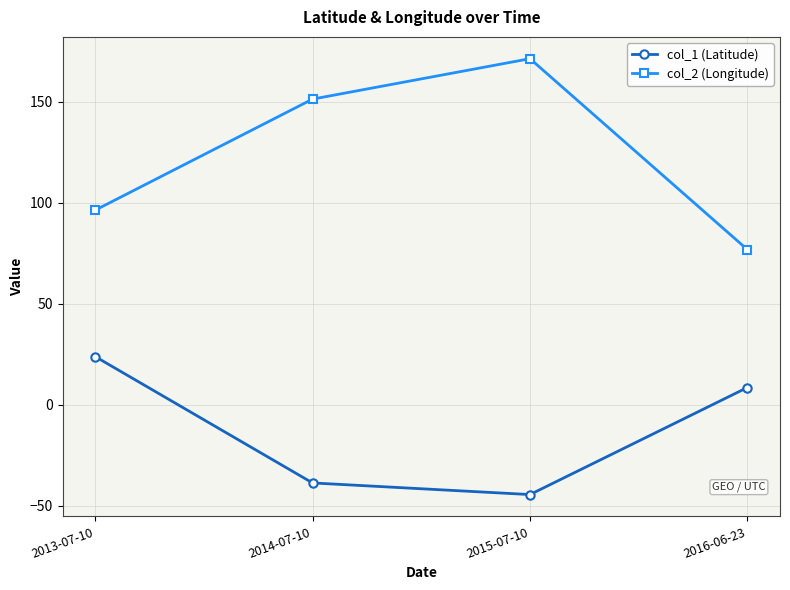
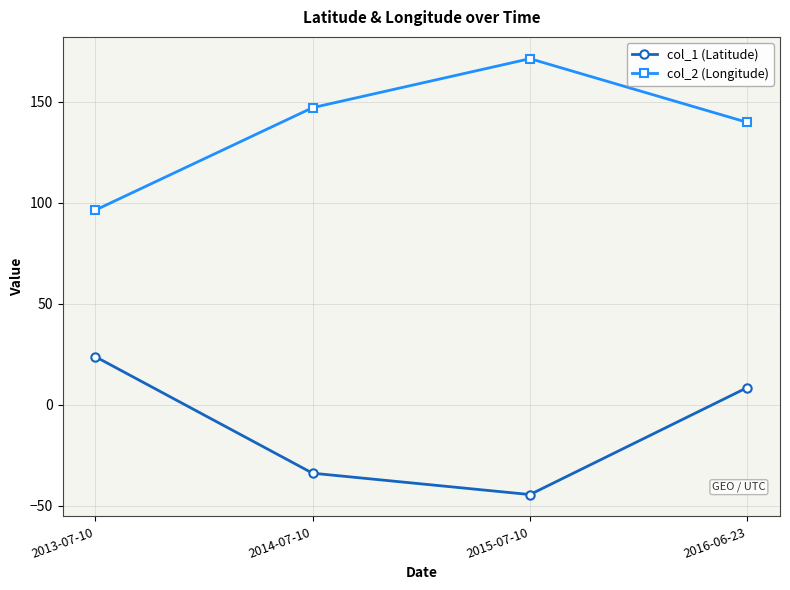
col_1 (Latitude), 2014-07-10: -39 -> -34
col_2 (Longitude), 2014-07-10: 151 -> 147
col_2 (Longitude), 2016-06-23: 77 -> 140
